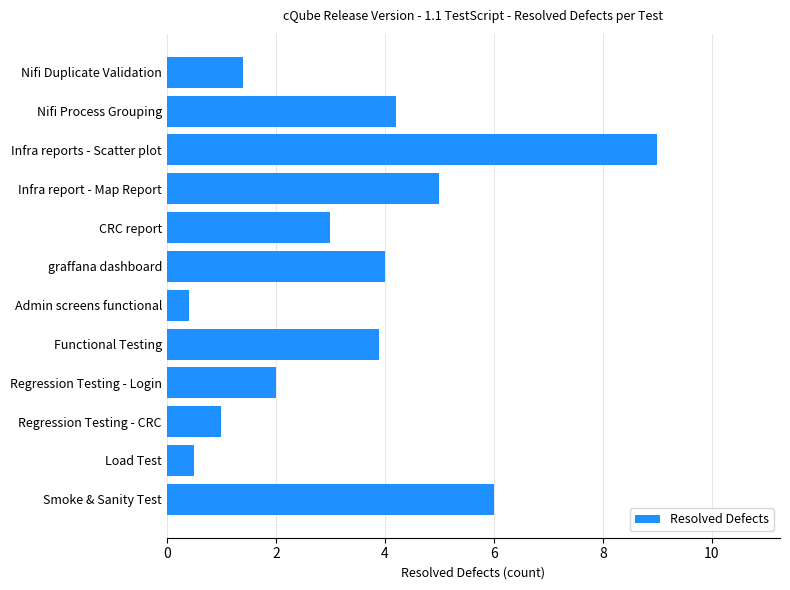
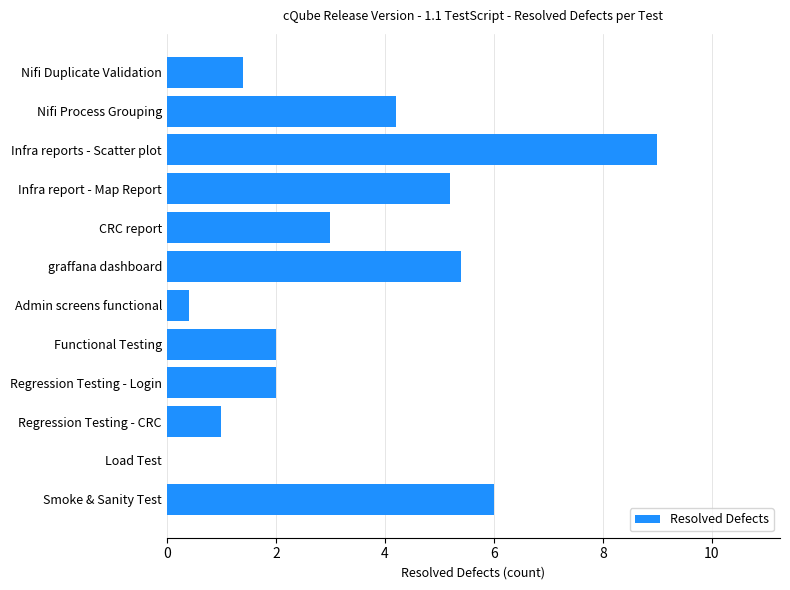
Infra report - Map Report: 5.0 -> 5.2
graffana dashboard: 4.0 -> 5.4
Functional Testing: 3.9 -> 2.0
Load Test: 0.5 -> 0.0
